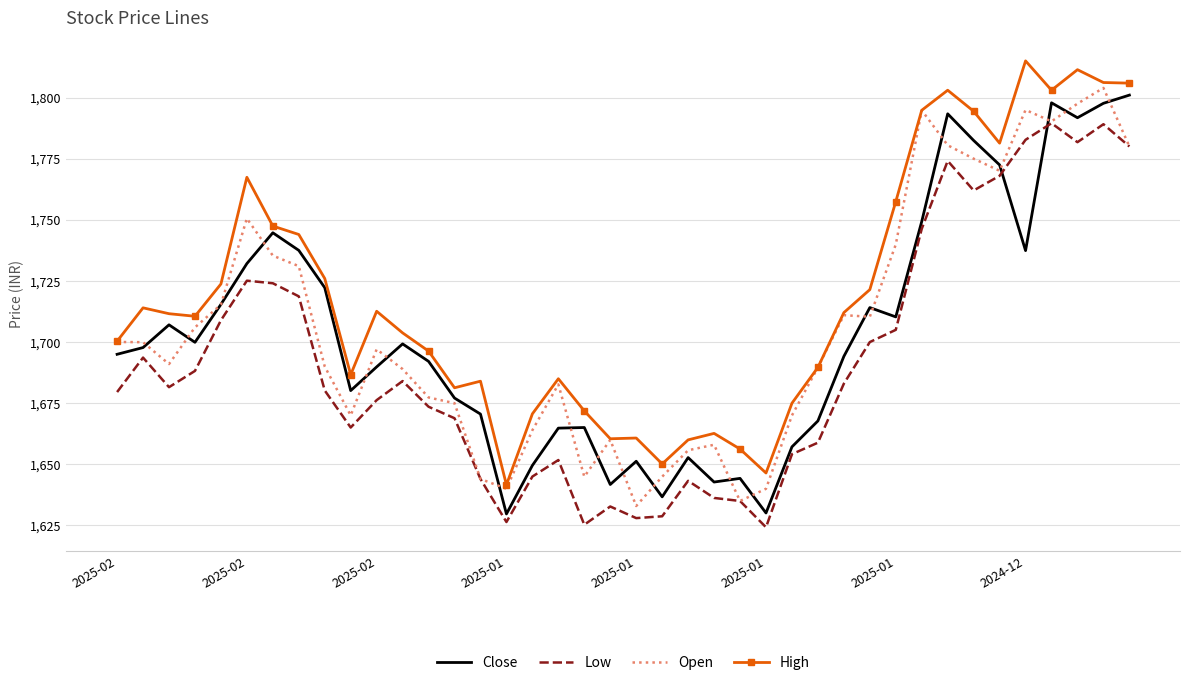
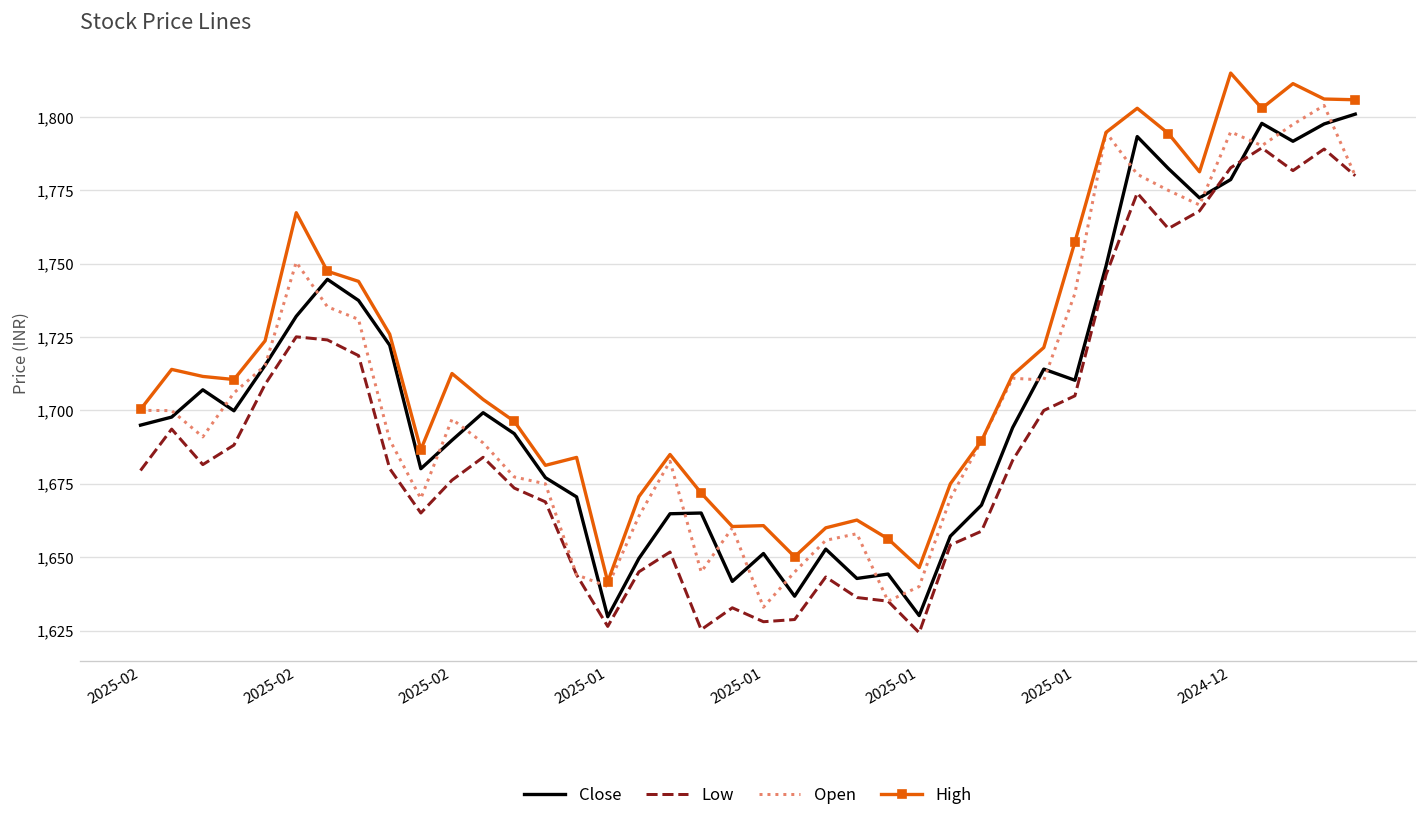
Close, 2024-12: 1,737 -> 1,779
